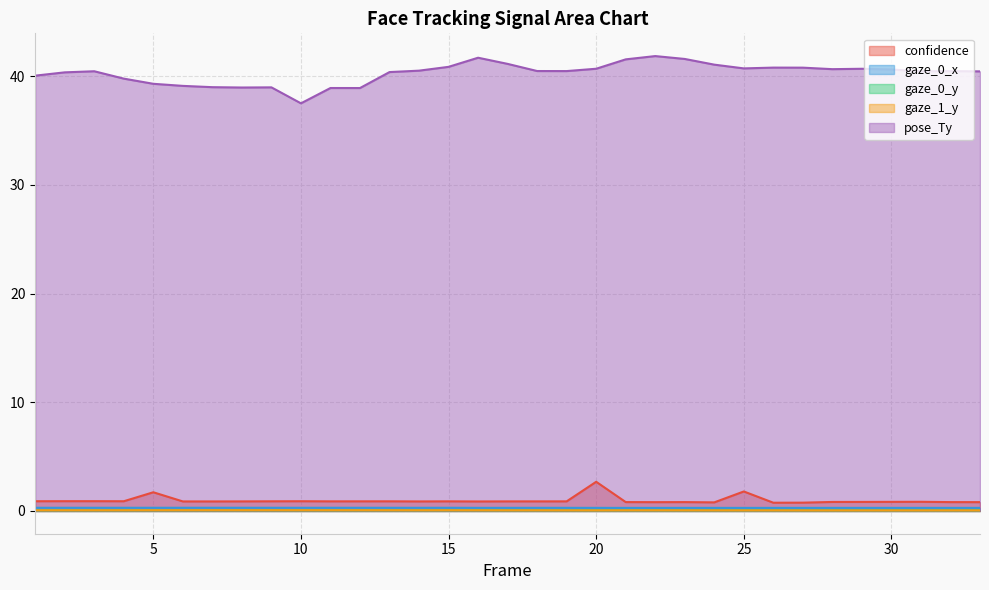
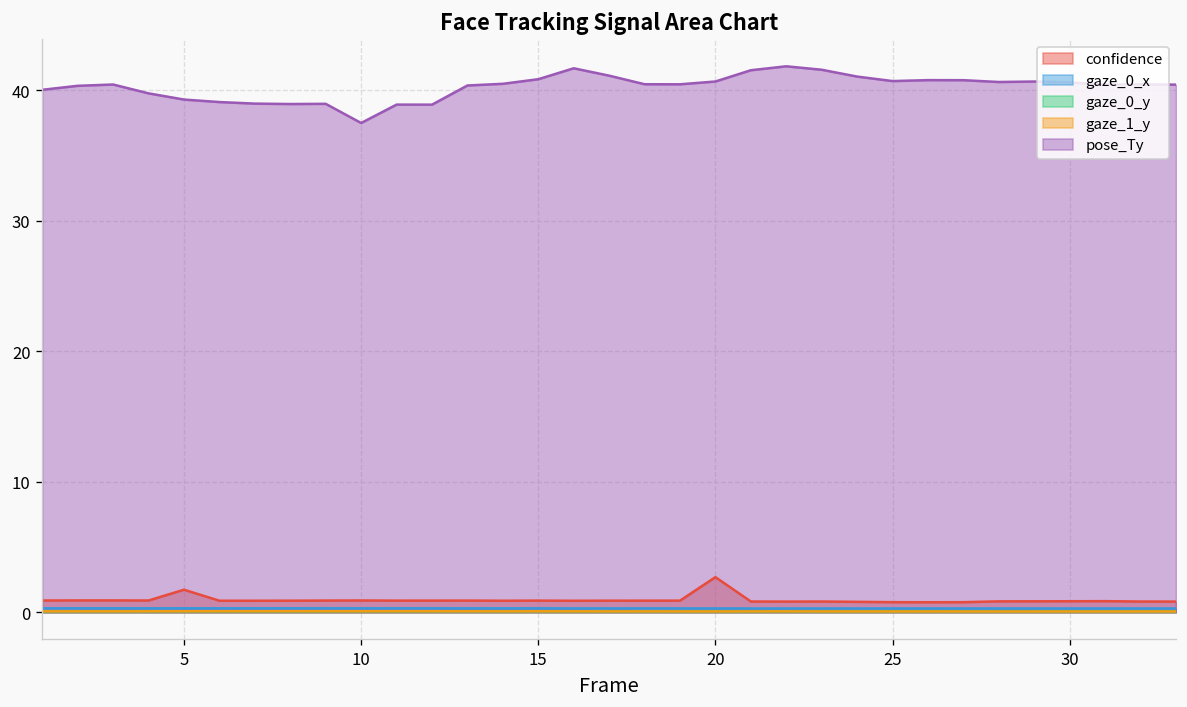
confidence, 25: 1.8 -> 0.8
